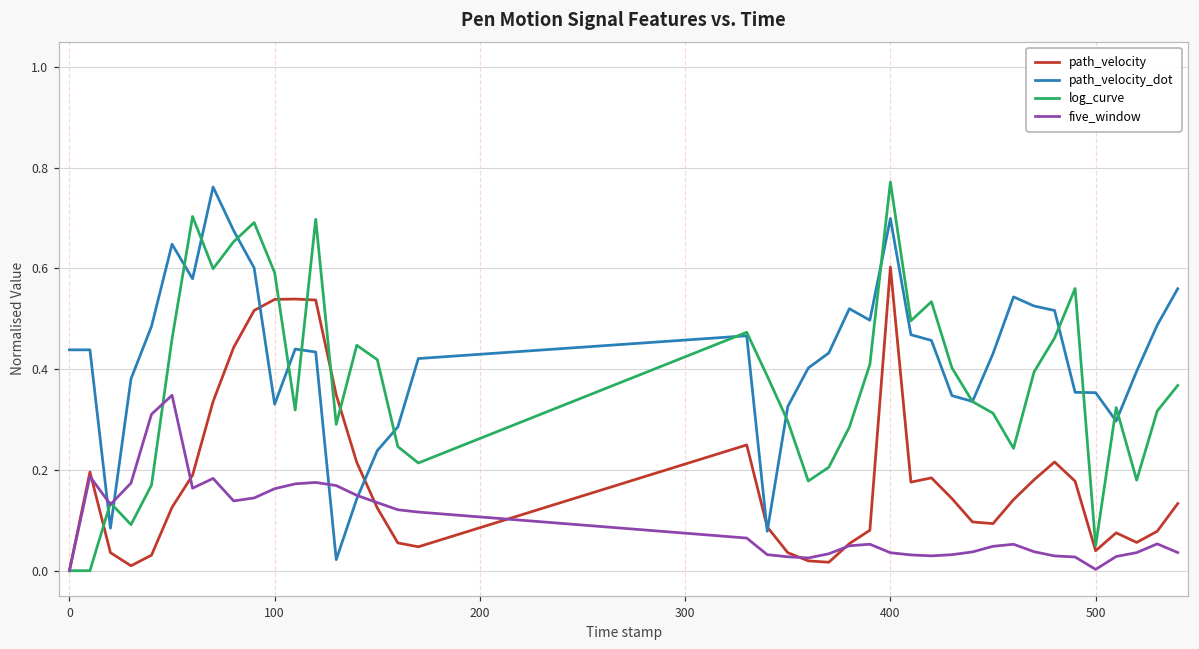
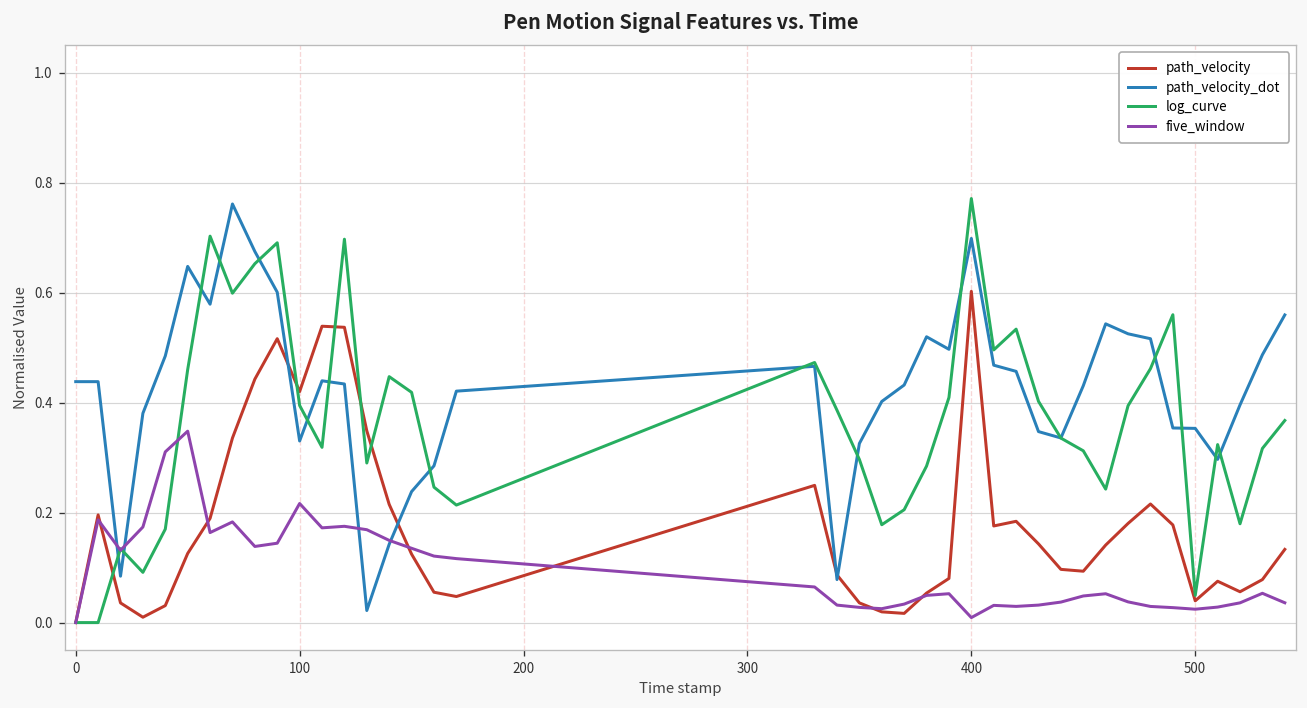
path_velocity, 100: 0.54 -> 0.42
log_curve, 100: 0.59 -> 0.40
five_window, 100: 0.16 -> 0.22
five_window, 400: 0.04 -> 0.01
five_window, 500: 0.00 -> 0.02
